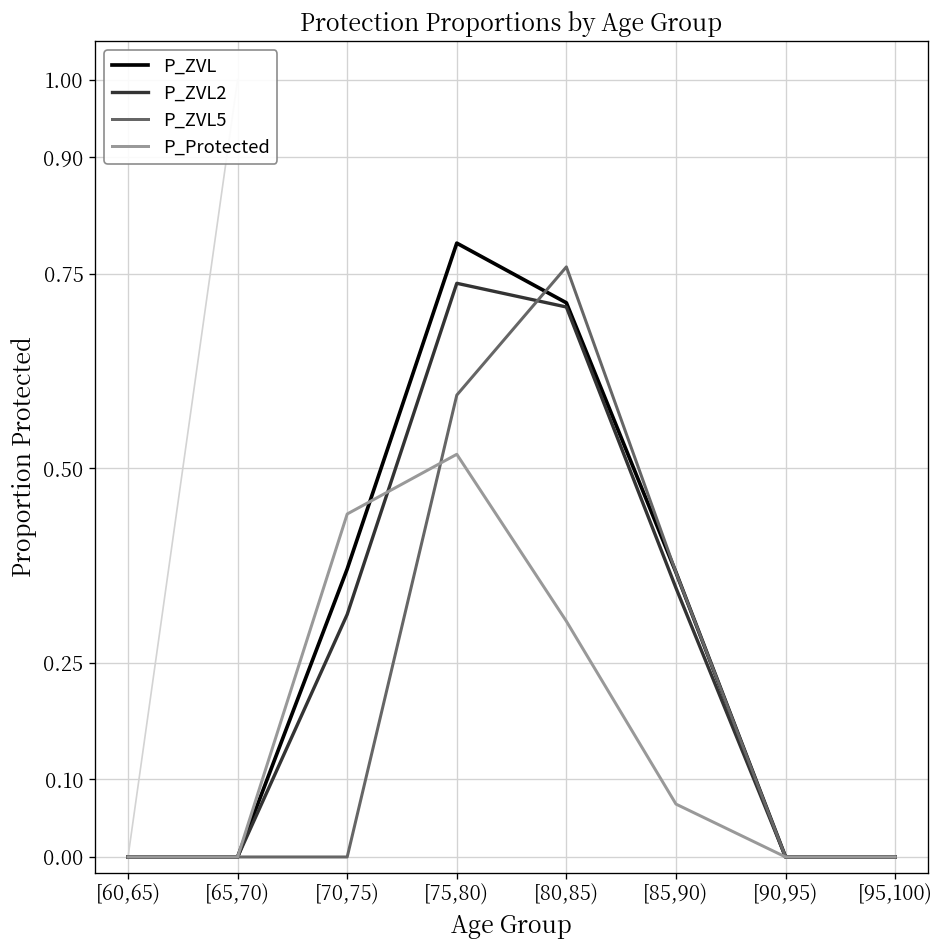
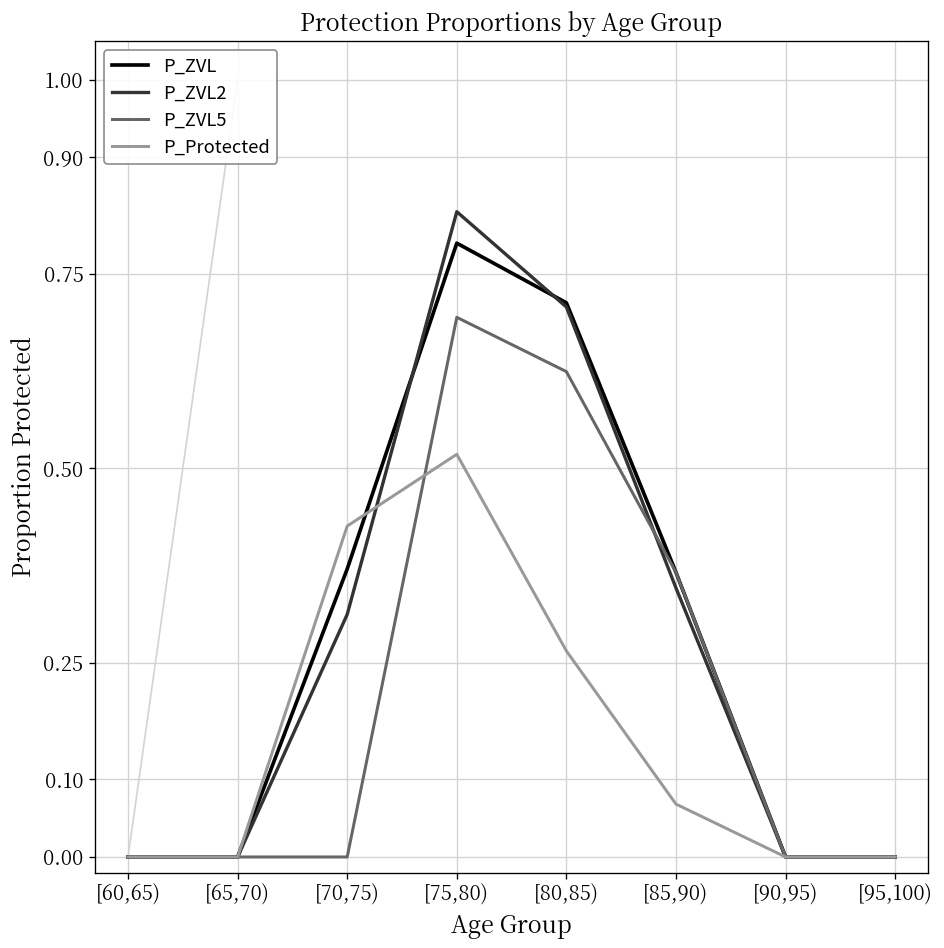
P_Protected, [70,75): 0.44 -> 0.43
P_ZVL2, [75,80): 0.74 -> 0.83
P_ZVL5, [75,80): 0.59 -> 0.69
P_ZVL5, [80,85): 0.76 -> 0.62
P_Protected, [80,85): 0.30 -> 0.27
